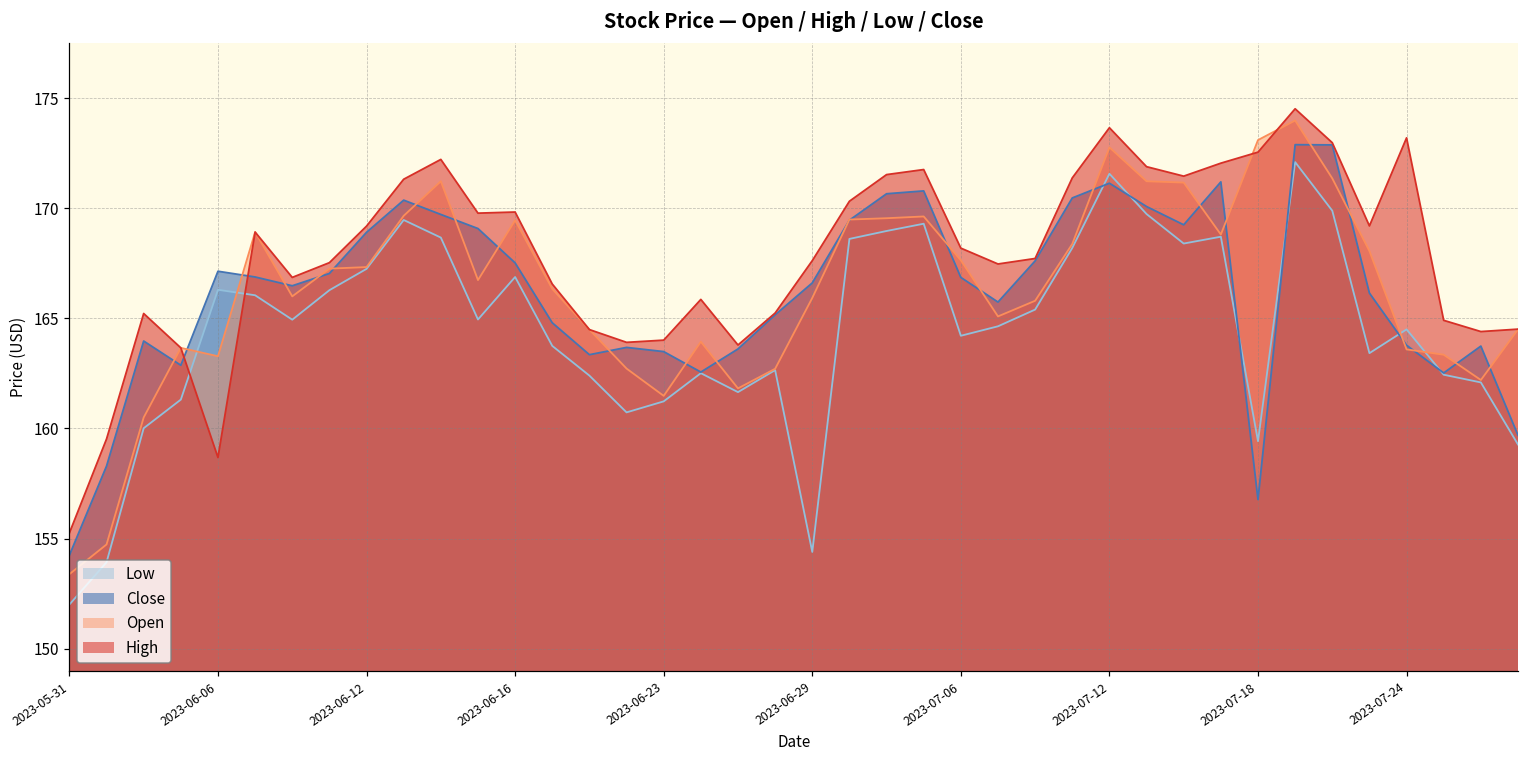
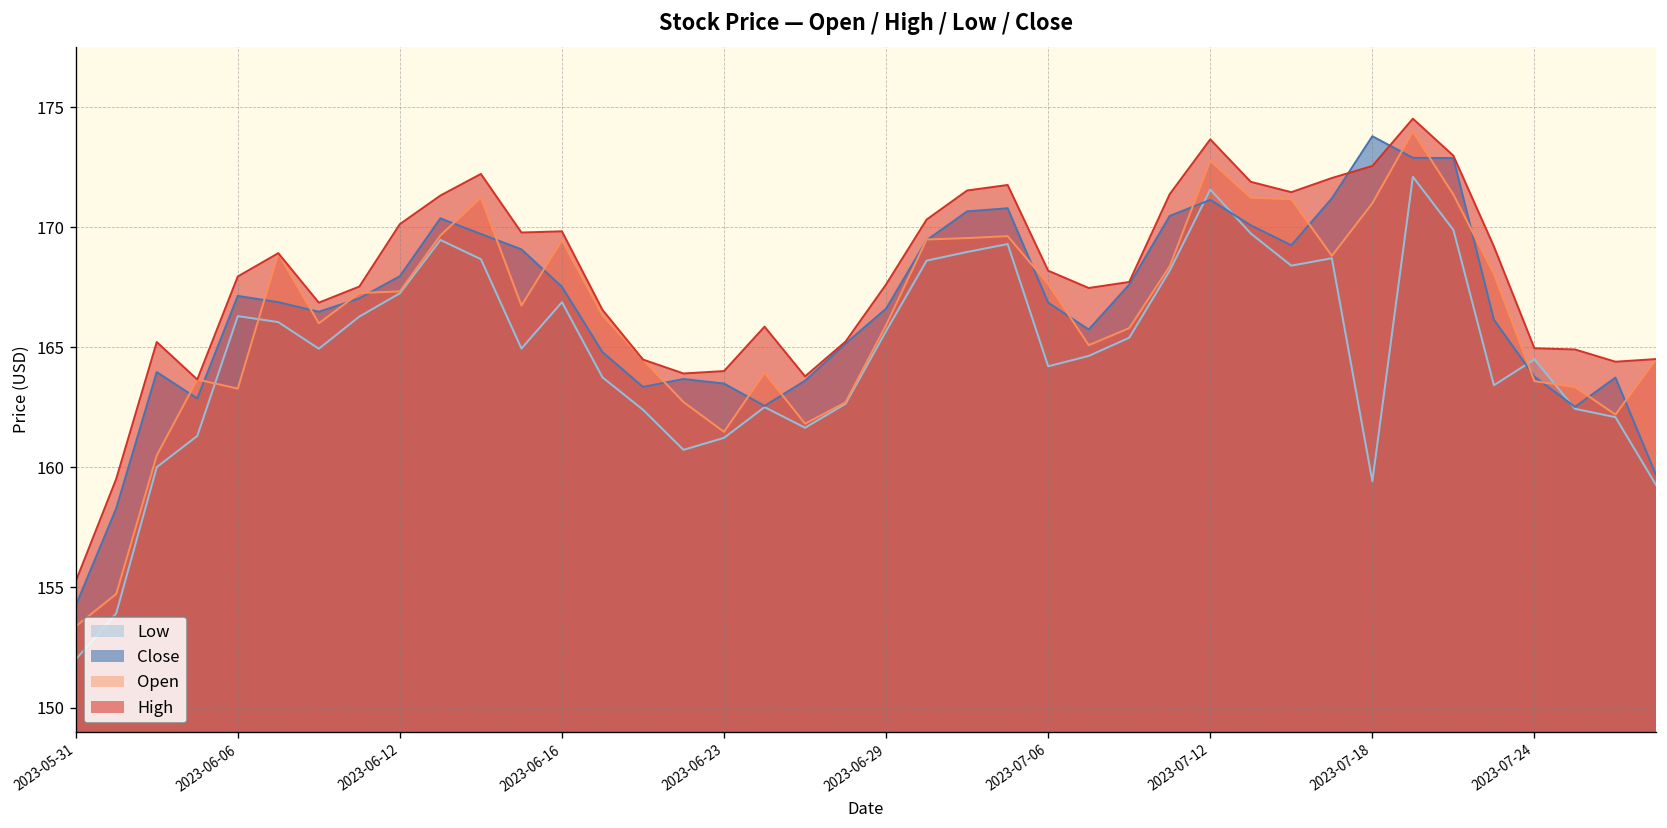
High, 2023-06-06: 158.7 -> 168.0
Close, 2023-06-12: 168.9 -> 168.0
High, 2023-06-12: 169.2 -> 170.1
Low, 2023-06-29: 154.4 -> 165.7
Close, 2023-07-18: 156.8 -> 173.8
Open, 2023-07-18: 173.1 -> 171.0
High, 2023-07-24: 173.2 -> 165.0
